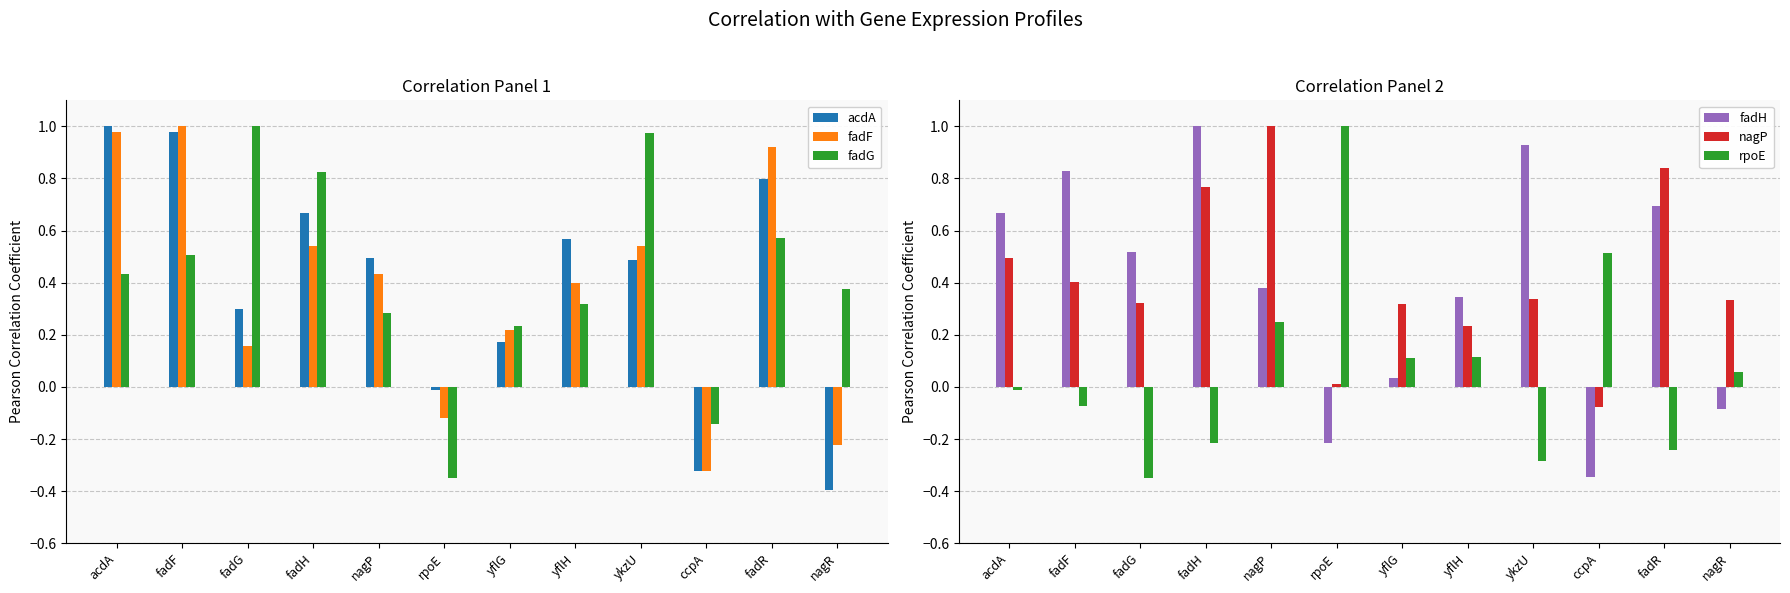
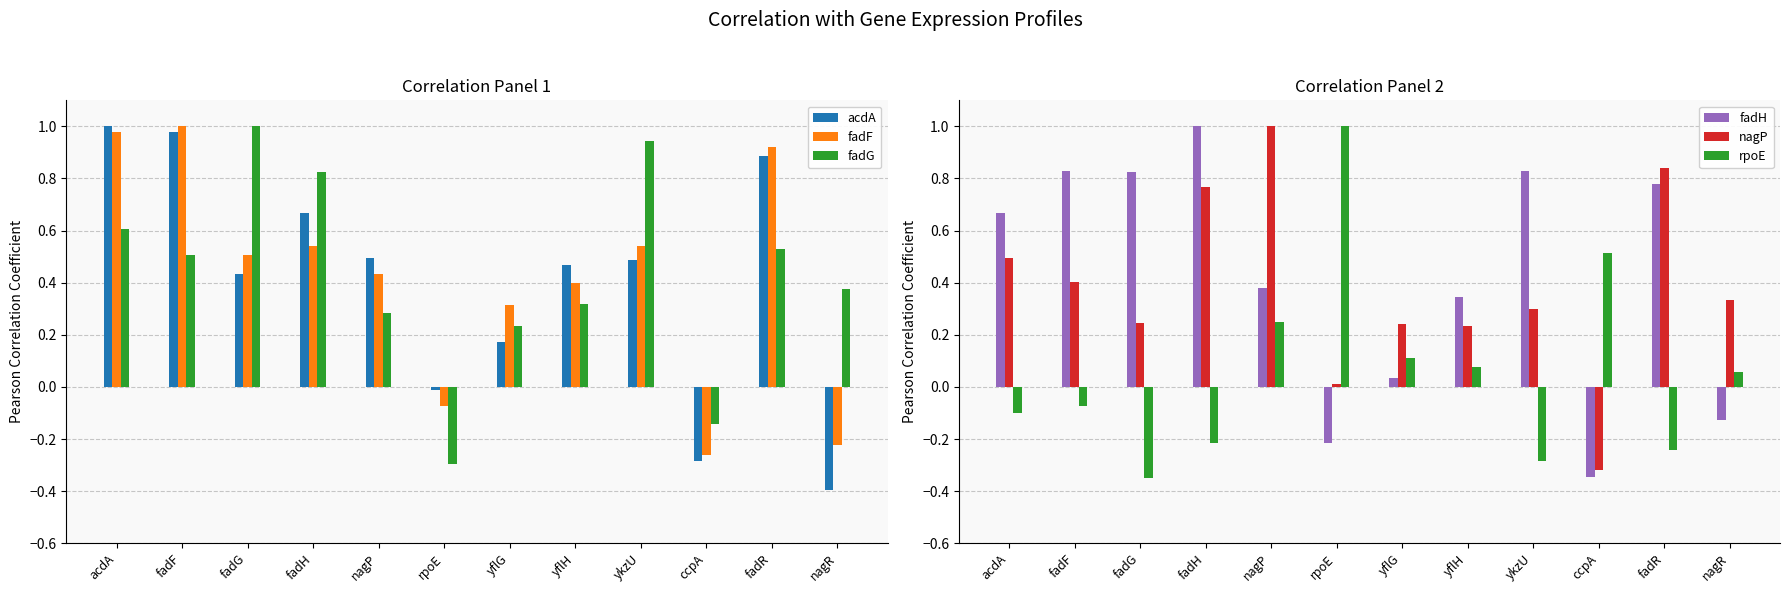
Correlation Panel 1, fadG, acdA: 0.43 -> 0.61
Correlation Panel 1, acdA, fadG: 0.30 -> 0.43
Correlation Panel 1, fadF, fadG: 0.16 -> 0.51
Correlation Panel 1, fadF, rpoE: -0.12 -> -0.07
Correlation Panel 1, fadG, rpoE: -0.35 -> -0.30
Correlation Panel 1, fadF, yflG: 0.22 -> 0.31
Correlation Panel 1, acdA, yflH: 0.57 -> 0.47
Correlation Panel 1, fadG, ykzU: 0.98 -> 0.94
Correlation Panel 1, acdA, ccpA: -0.32 -> -0.28
Correlation Panel 1, fadF, ccpA: -0.32 -> -0.26
Correlation Panel 1, acdA, fadR: 0.80 -> 0.89
Correlation Panel 1, fadG, fadR: 0.57 -> 0.53
Correlation Panel 2, rpoE, acdA: -0.01 -> -0.10
Correlation Panel 2, fadH, fadG: 0.52 -> 0.82
Correlation Panel 2, nagP, fadG: 0.32 -> 0.24
Correlation Panel 2, nagP, yflG: 0.32 -> 0.24
Correlation Panel 2, rpoE, yflH: 0.11 -> 0.08
Correlation Panel 2, fadH, ykzU: 0.93 -> 0.83
Correlation Panel 2, nagP, ykzU: 0.34 -> 0.30
Correlation Panel 2, nagP, ccpA: -0.08 -> -0.32
Correlation Panel 2, fadH, fadR: 0.70 -> 0.78
Correlation Panel 2, fadH, nagR: -0.08 -> -0.13
